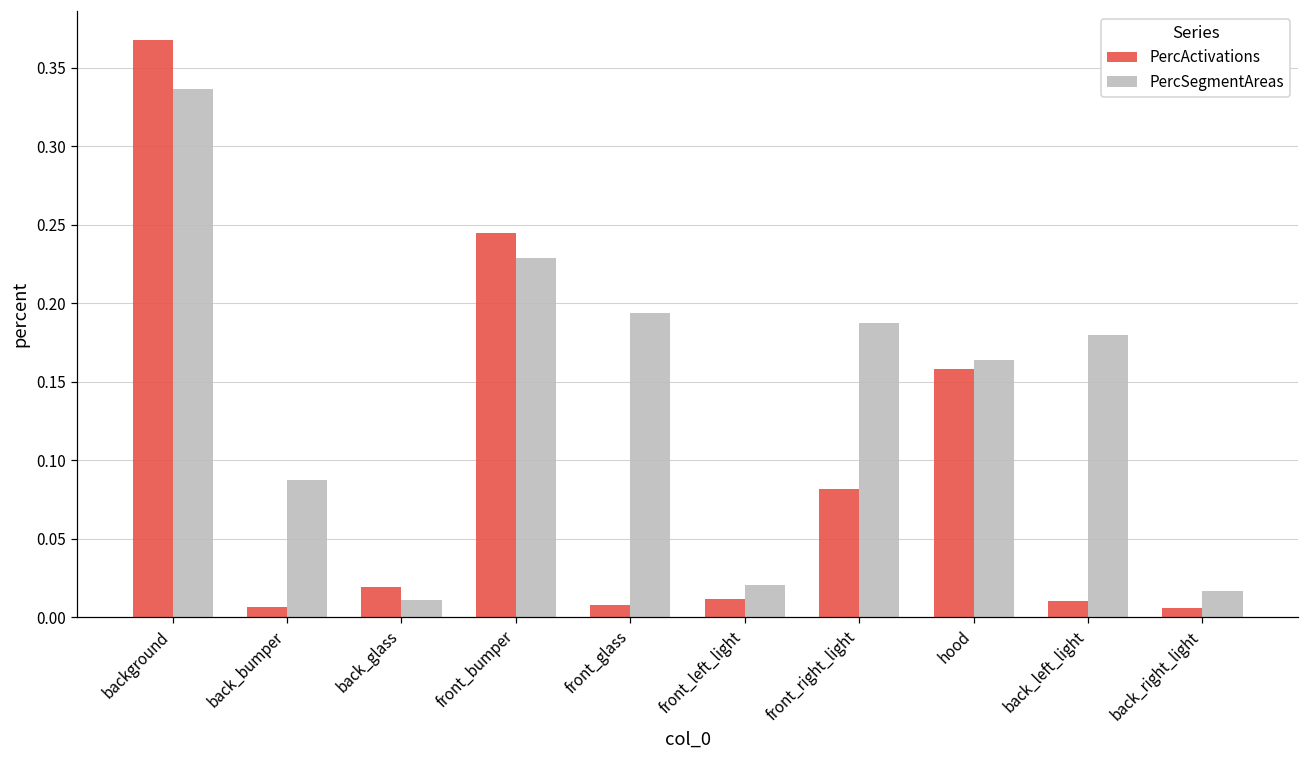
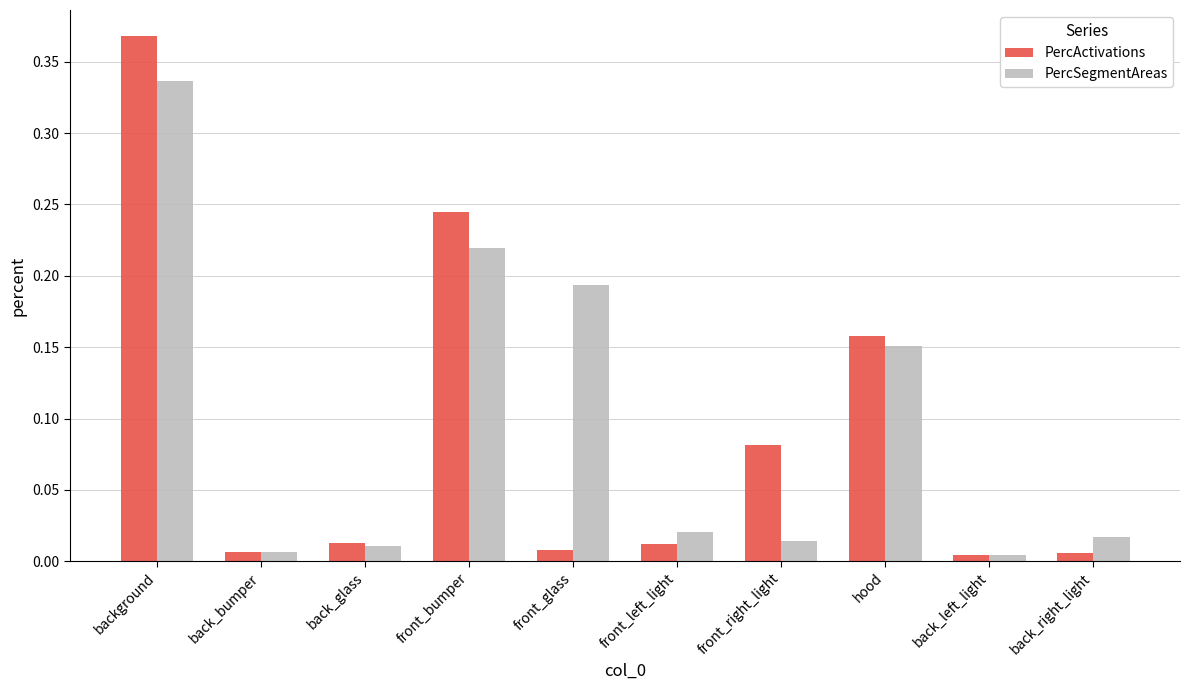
PercSegmentAreas, back_bumper: 0.087 -> 0.007
PercActivations, back_glass: 0.019 -> 0.013
PercSegmentAreas, front_bumper: 0.229 -> 0.220
PercSegmentAreas, front_right_light: 0.187 -> 0.014
PercSegmentAreas, hood: 0.164 -> 0.151
PercActivations, back_left_light: 0.010 -> 0.004
PercSegmentAreas, back_left_light: 0.180 -> 0.004
